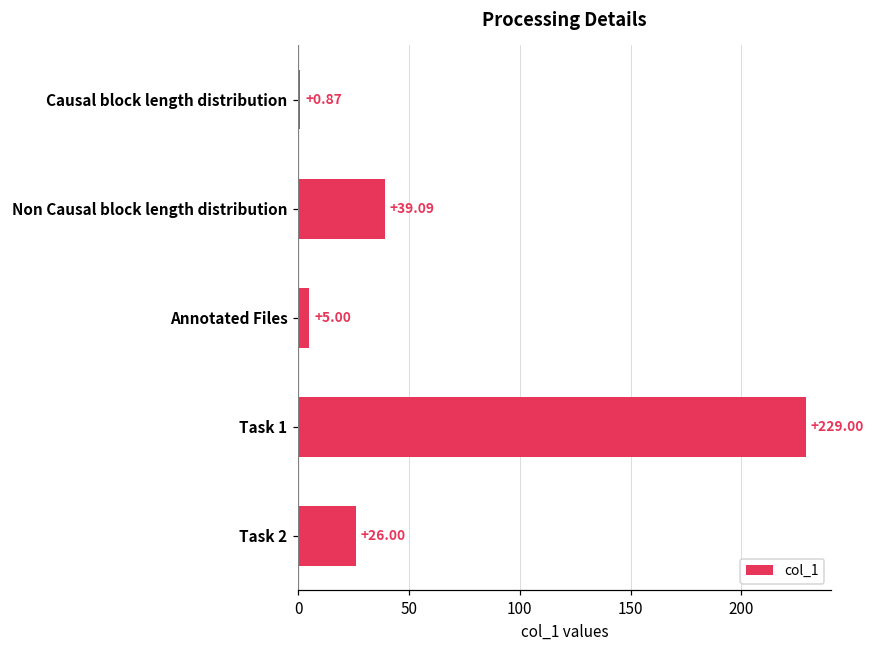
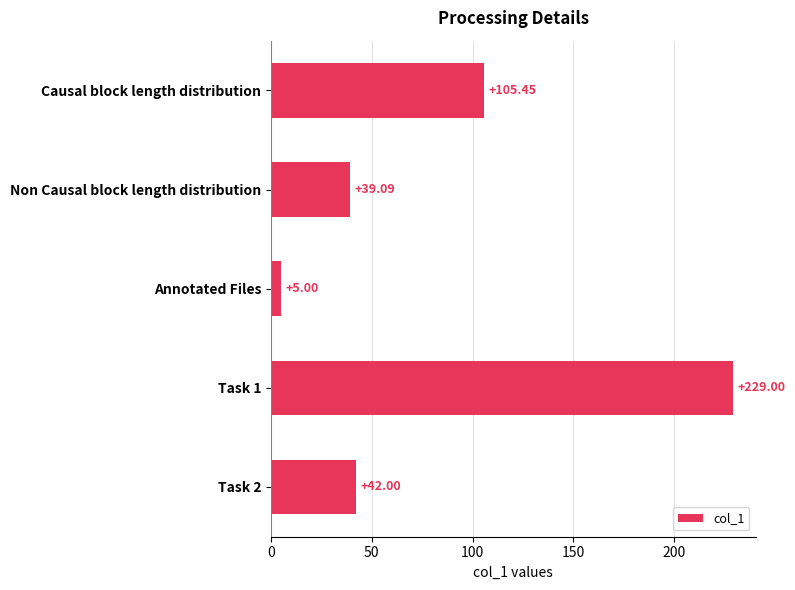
Causal block length distribution: +0.87 -> +105.45
Task 2: +26.00 -> +42.00
